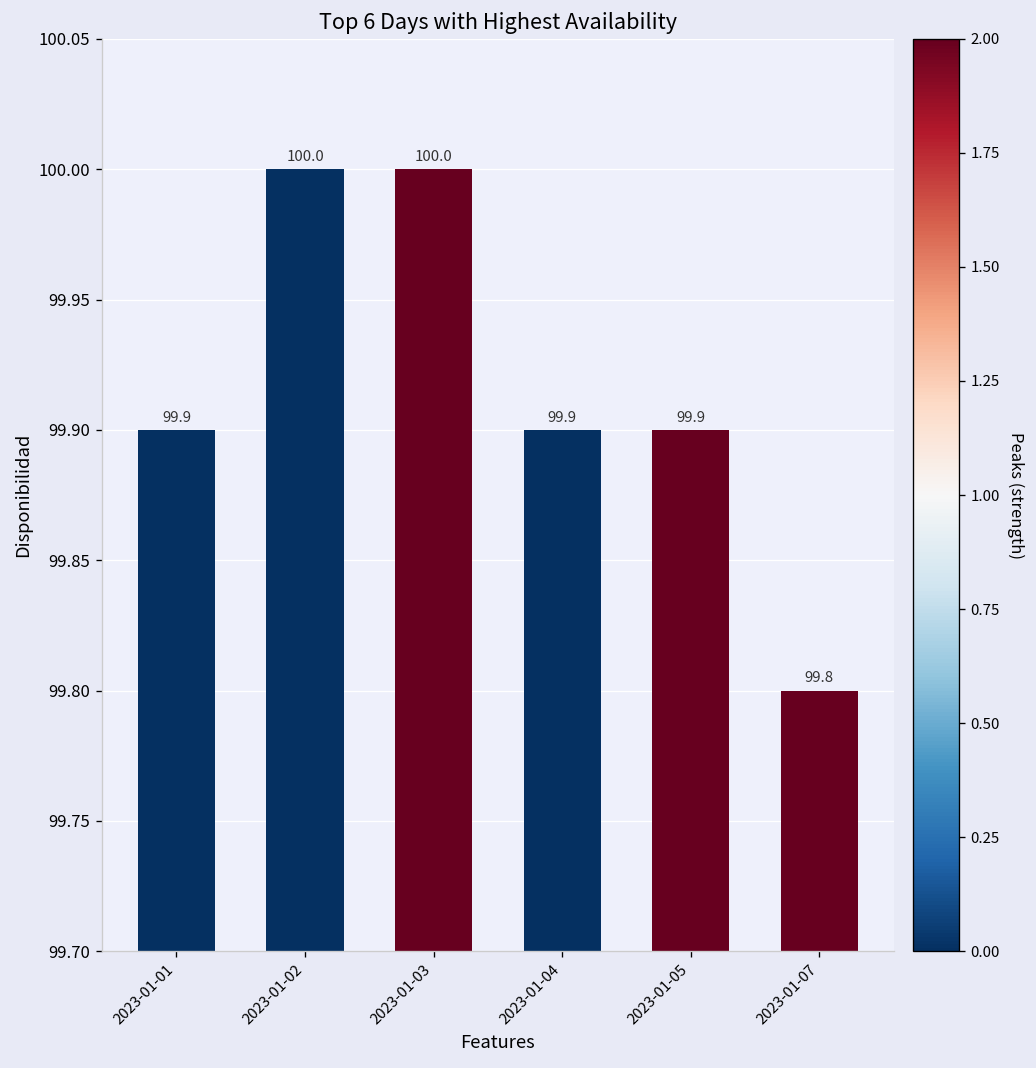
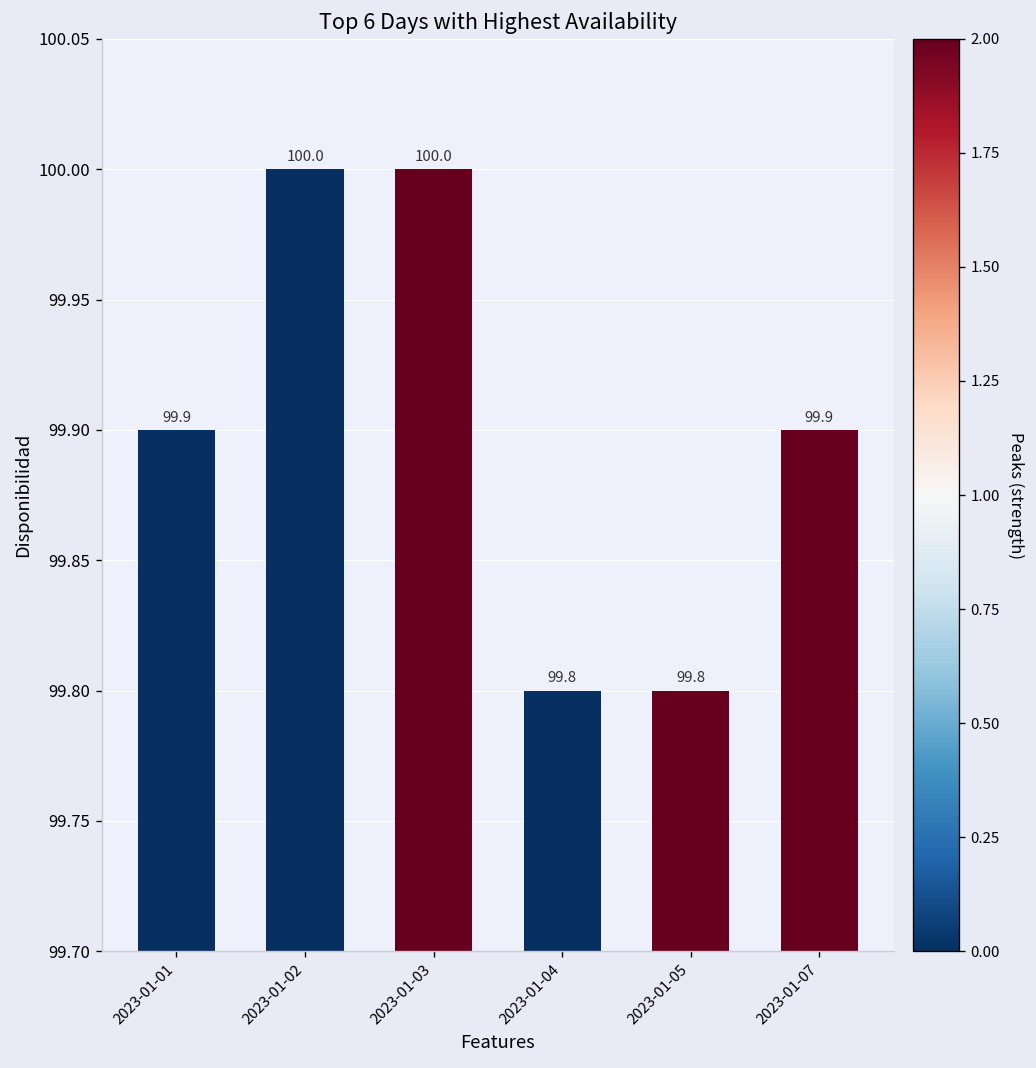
2023-01-04: 99.9 -> 99.8
2023-01-05: 99.9 -> 99.8
2023-01-07: 99.8 -> 99.9
